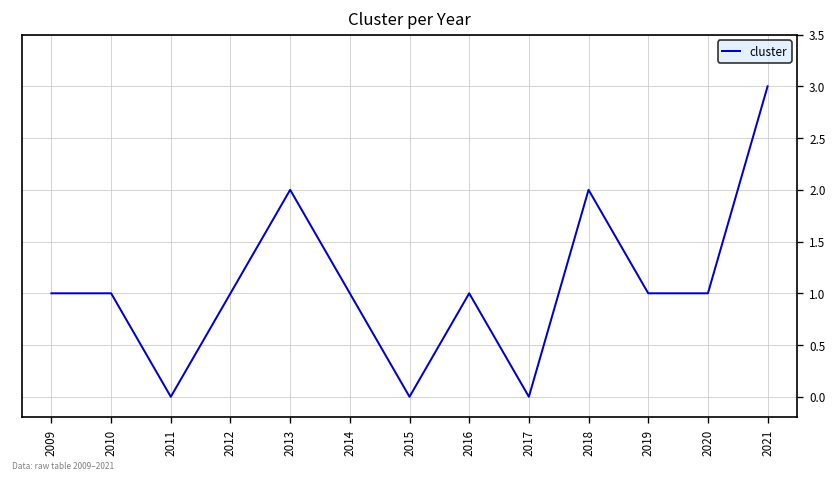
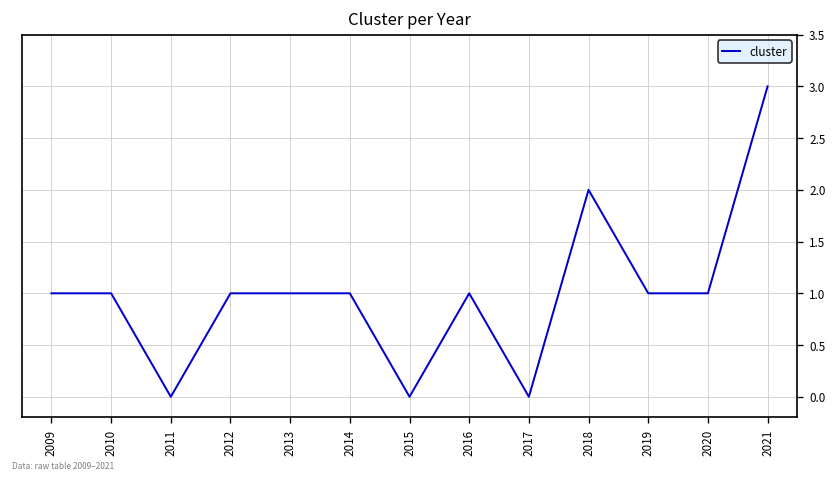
2013: 2 -> 1
